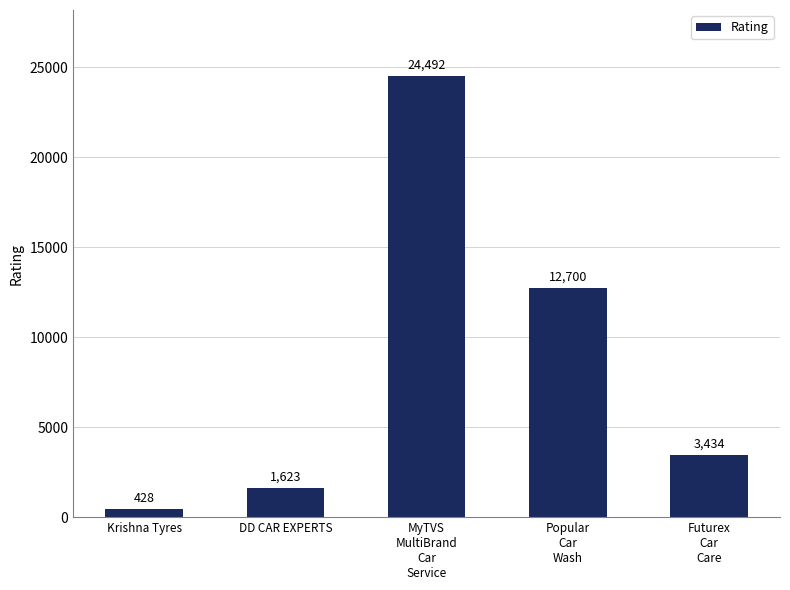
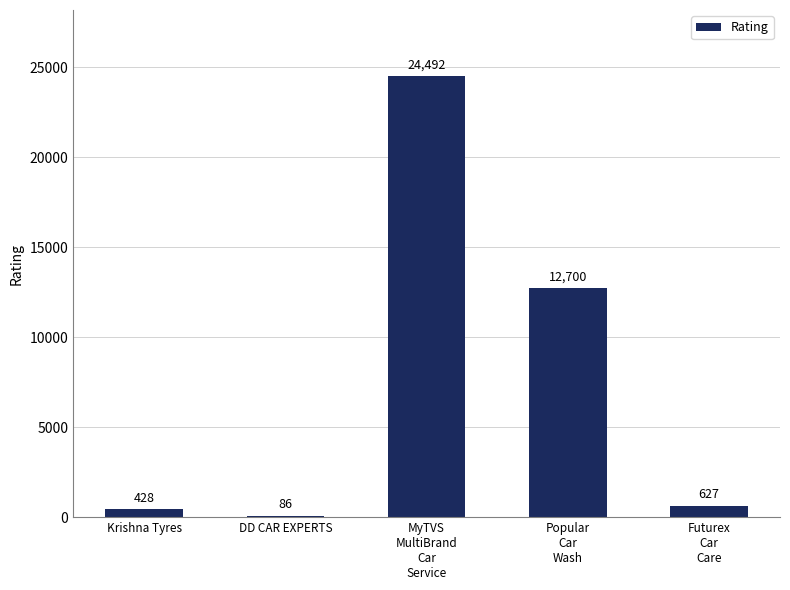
DD CAR EXPERTS: 1,623 -> 86
Futurex Car Care: 3,434 -> 627
